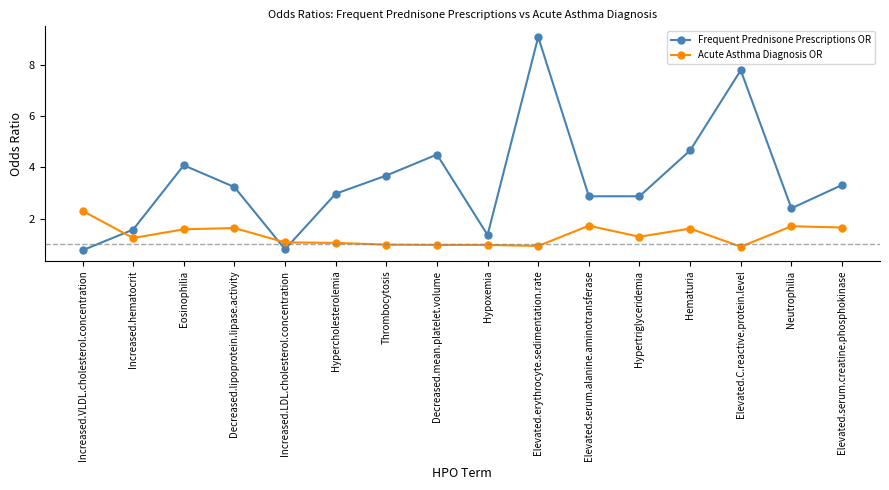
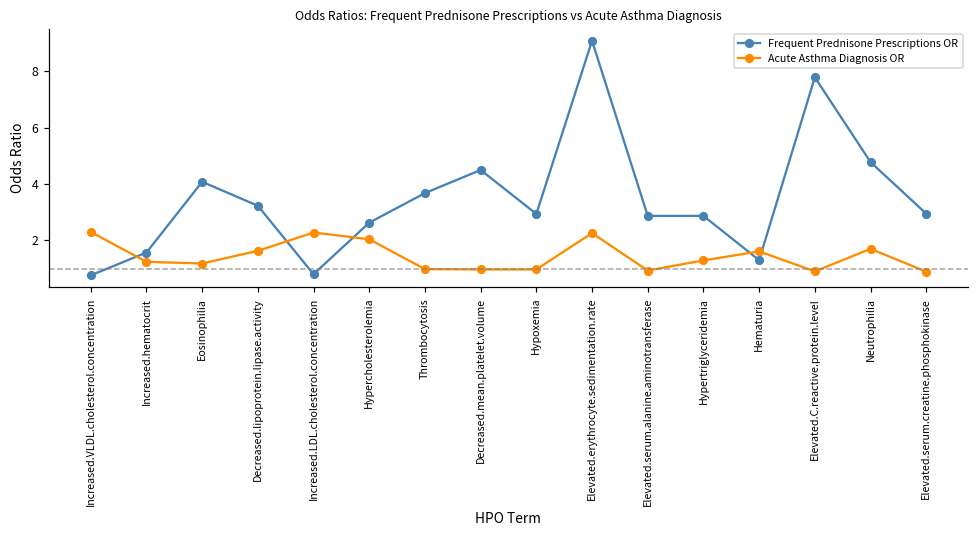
Acute Asthma Diagnosis OR, Eosinophilia: 1.6 -> 1.2
Acute Asthma Diagnosis OR, Increased.LDL.cholesterol.concentration: 1.1 -> 2.3
Frequent Prednisone Prescriptions OR, Hypercholesterolemia: 3.0 -> 2.6
Acute Asthma Diagnosis OR, Hypercholesterolemia: 1.1 -> 2.0
Frequent Prednisone Prescriptions OR, Hypoxemia: 1.4 -> 2.9
Acute Asthma Diagnosis OR, Elevated.erythrocyte.sedimentation.rate: 0.9 -> 2.3
Acute Asthma Diagnosis OR, Elevated.serum.alanine.aminotransferase: 1.7 -> 0.9
Frequent Prednisone Prescriptions OR, Hematuria: 4.7 -> 1.3
Frequent Prednisone Prescriptions OR, Neutrophilia: 2.4 -> 4.8
Frequent Prednisone Prescriptions OR, Elevated.serum.creatine.phosphokinase: 3.3 -> 3.0
Acute Asthma Diagnosis OR, Elevated.serum.creatine.phosphokinase: 1.7 -> 0.9
